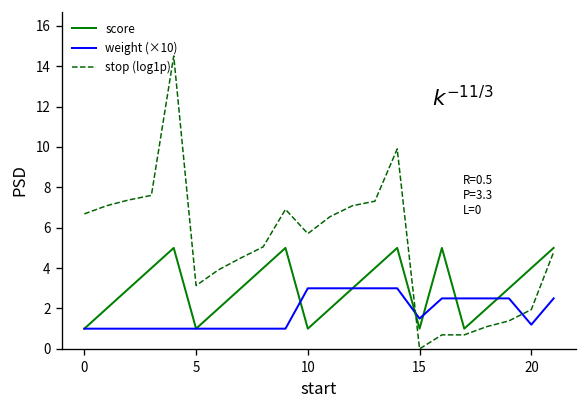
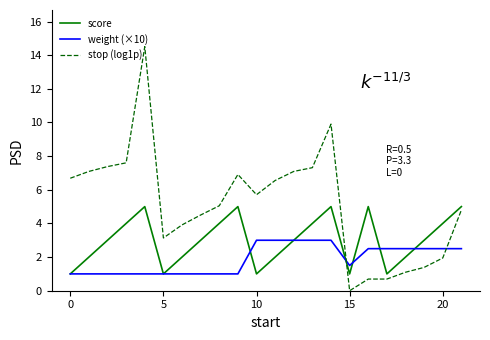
weight (×10), 20: 1.2 -> 2.5
